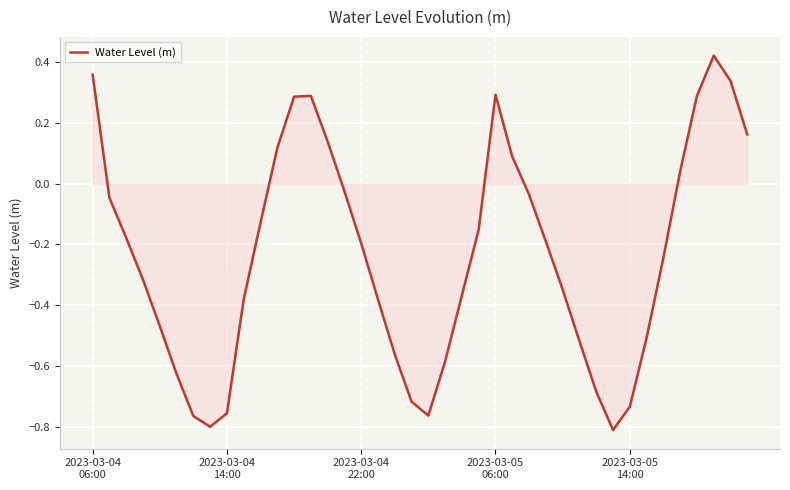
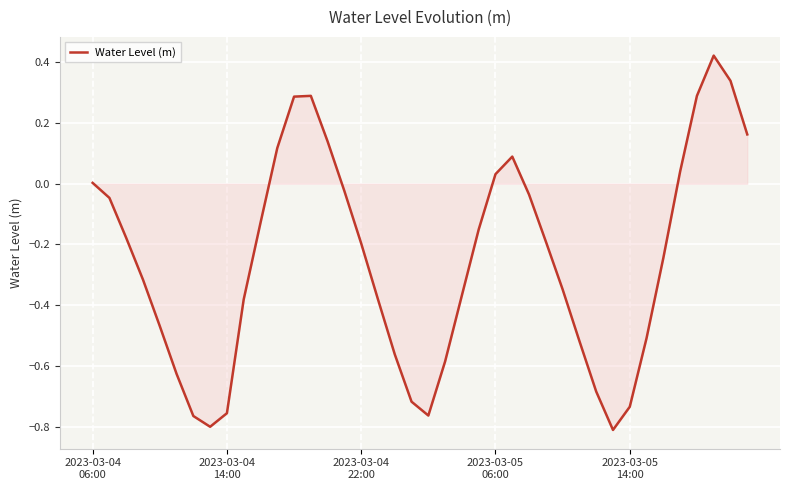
Water Level (m), 2023-03-04 06:00: 0.36 -> 0.00
Water Level (m), 2023-03-05 06:00: 0.29 -> 0.03
